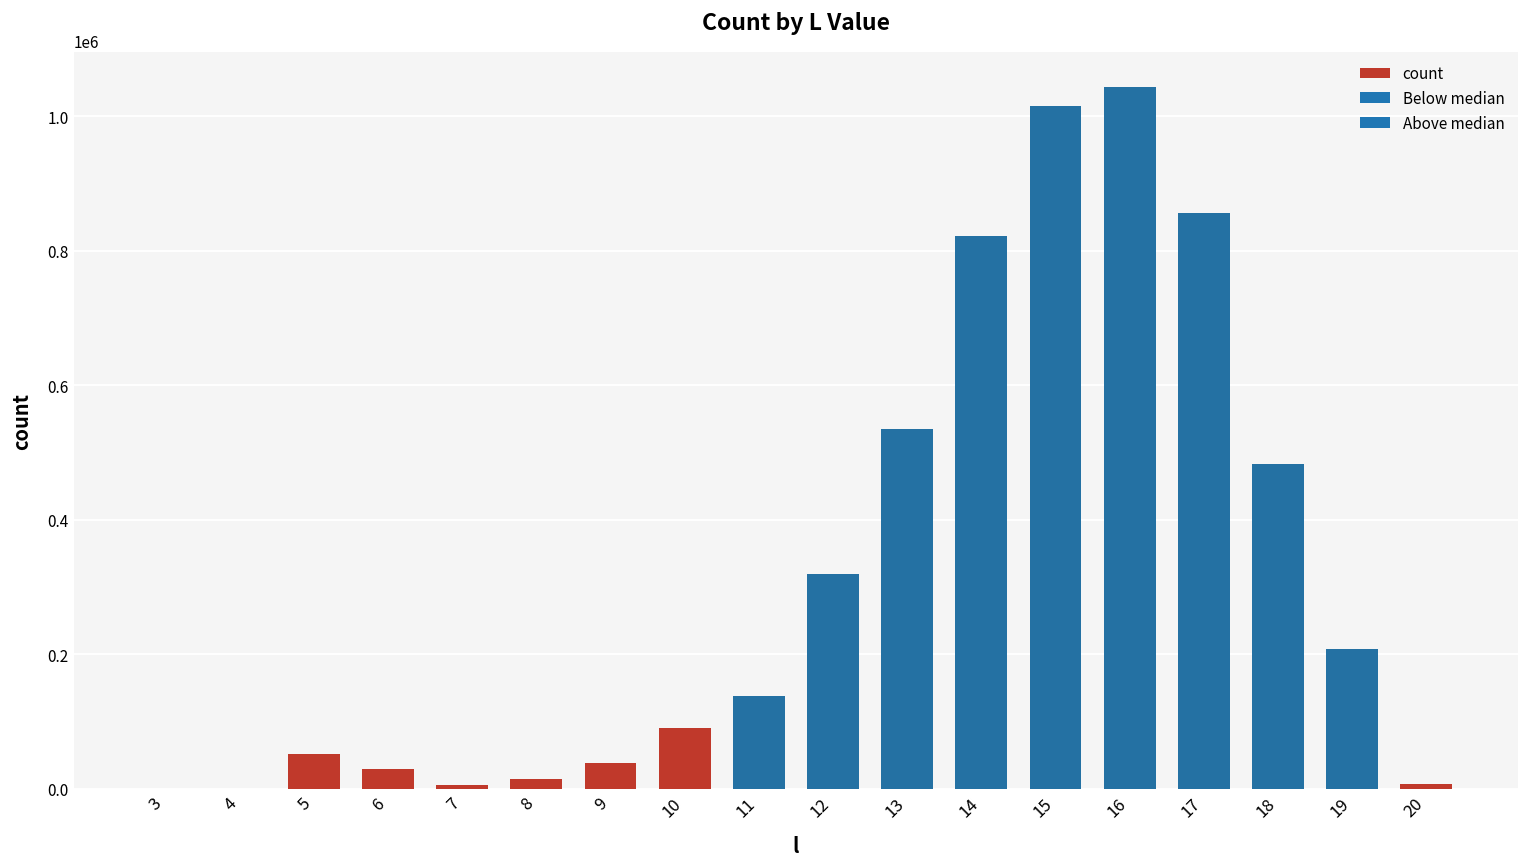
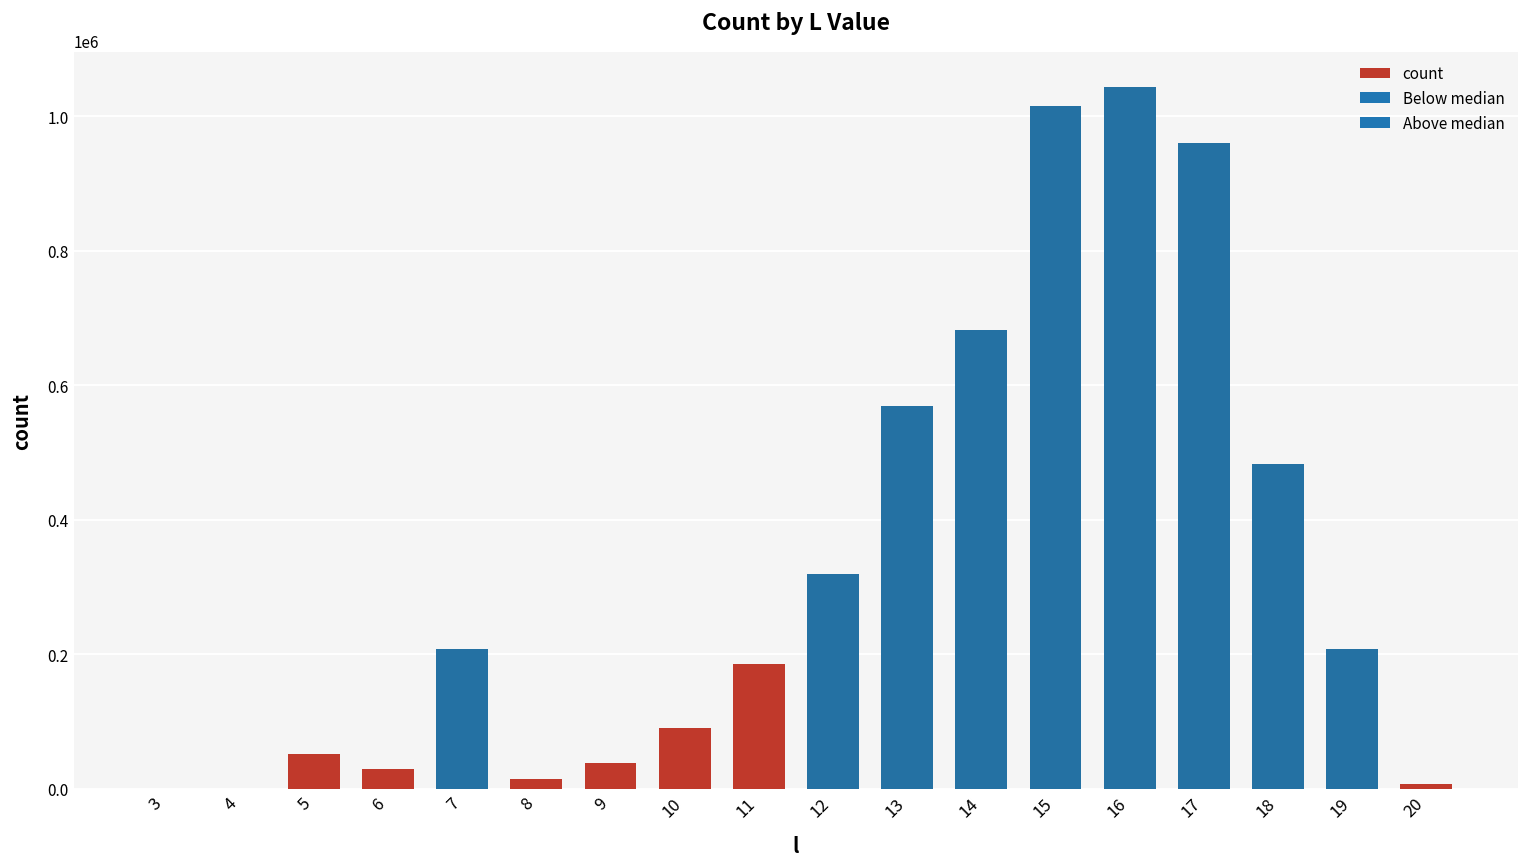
7: 10000 -> 210000
11: 140000 -> 190000
13: 530000 -> 570000
14: 820000 -> 680000
17: 860000 -> 960000
